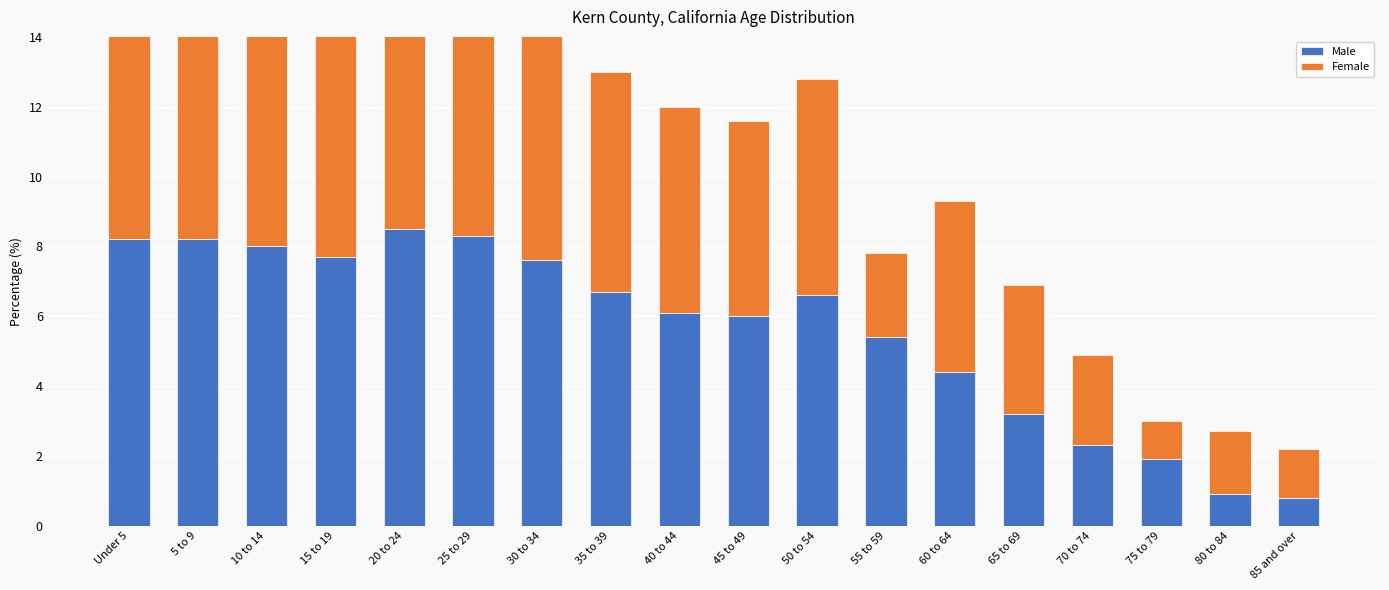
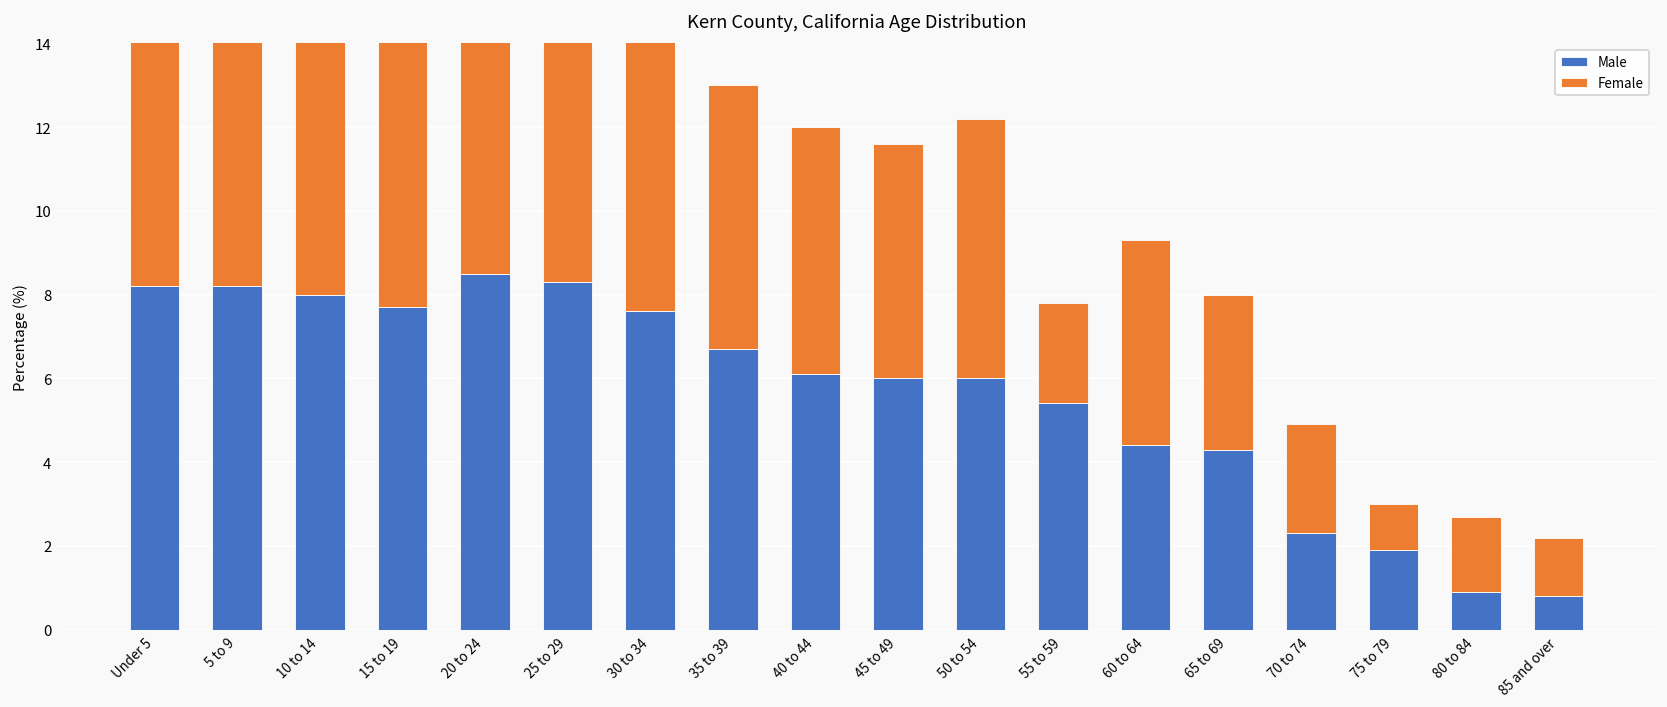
Male, 50 to 54: 6.6 -> 6.0
Male, 65 to 69: 3.2 -> 4.3
